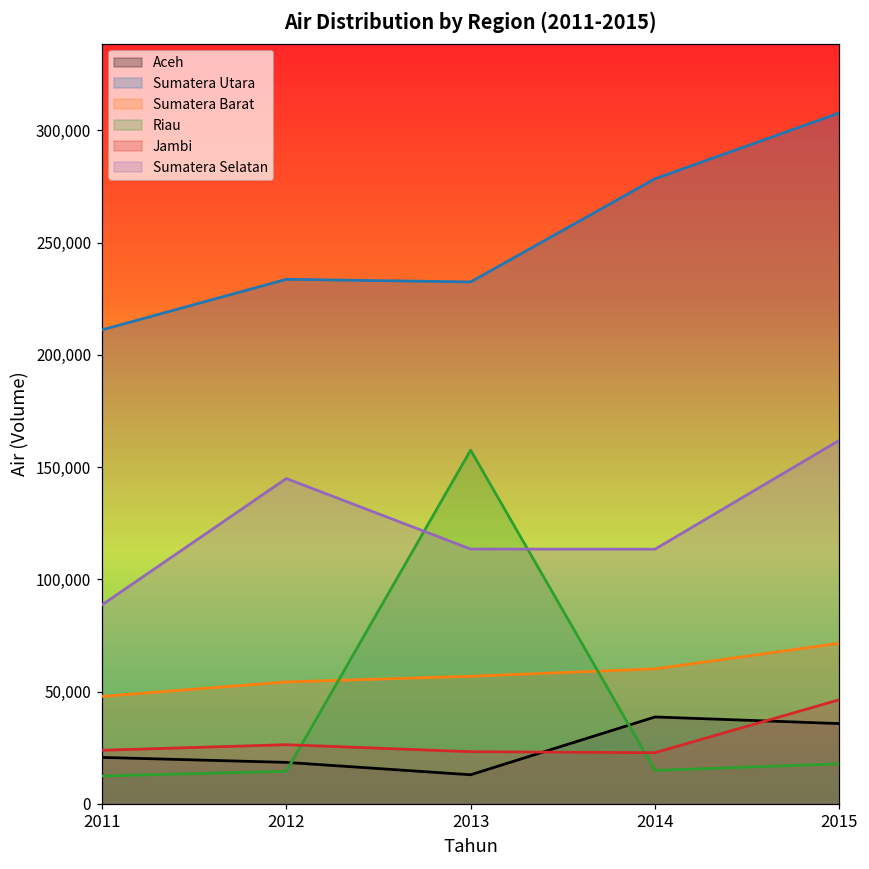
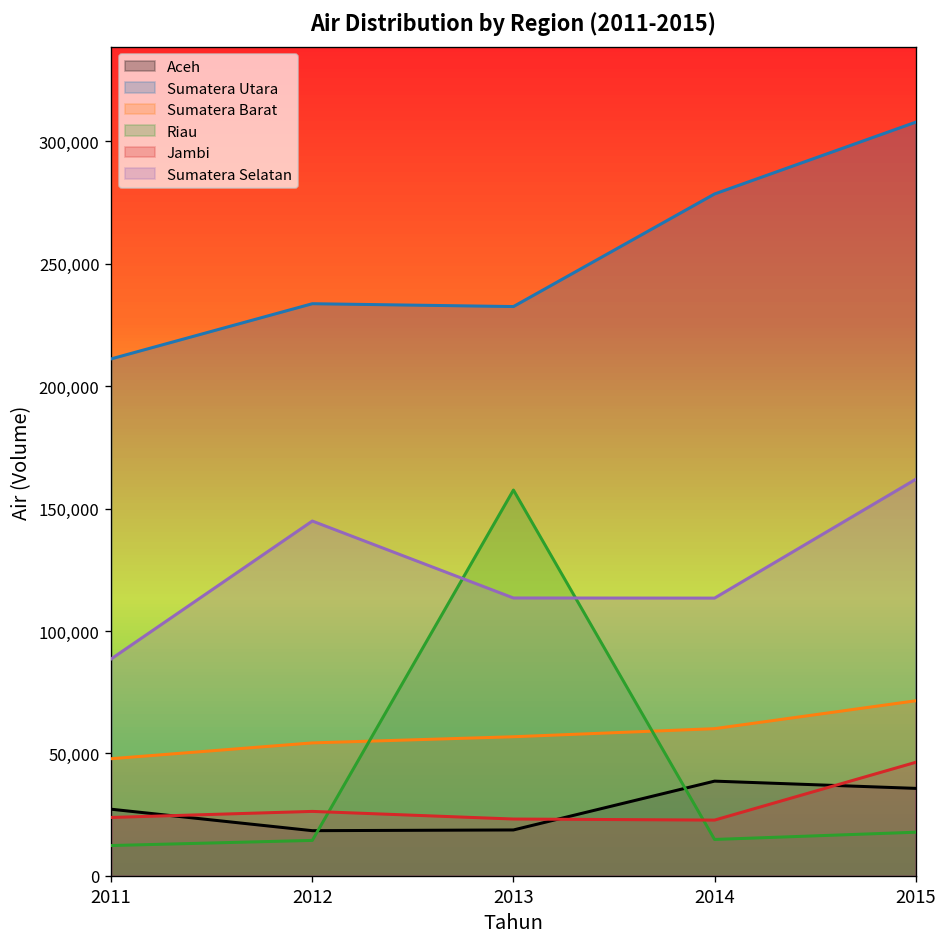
Aceh, 2011: 21,000 -> 27,000
Aceh, 2013: 13,000 -> 19,000
